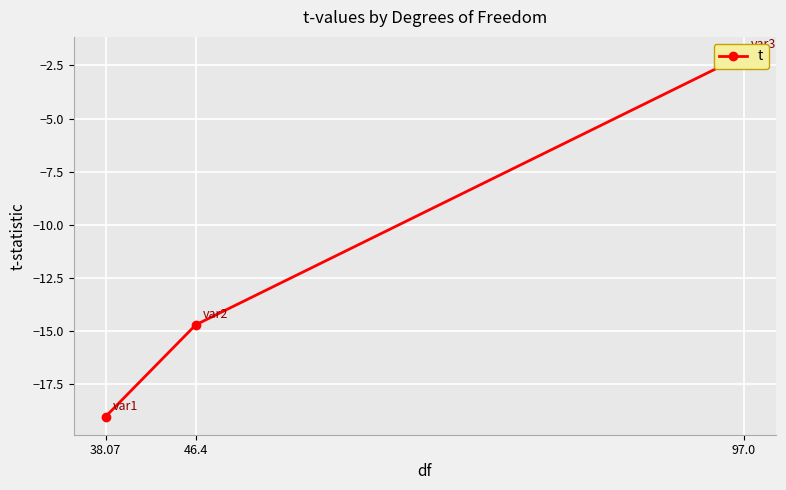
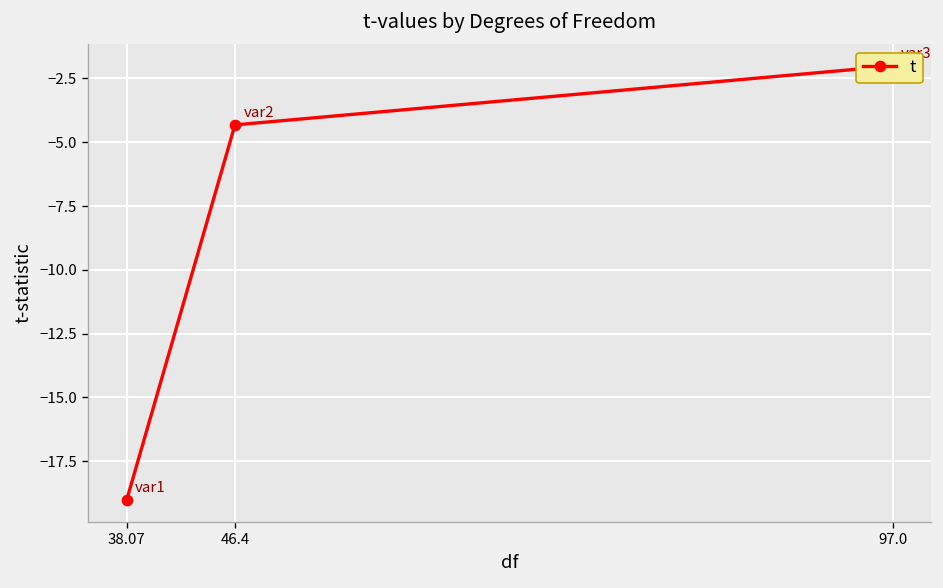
46.4: -14.7 -> -4.3
